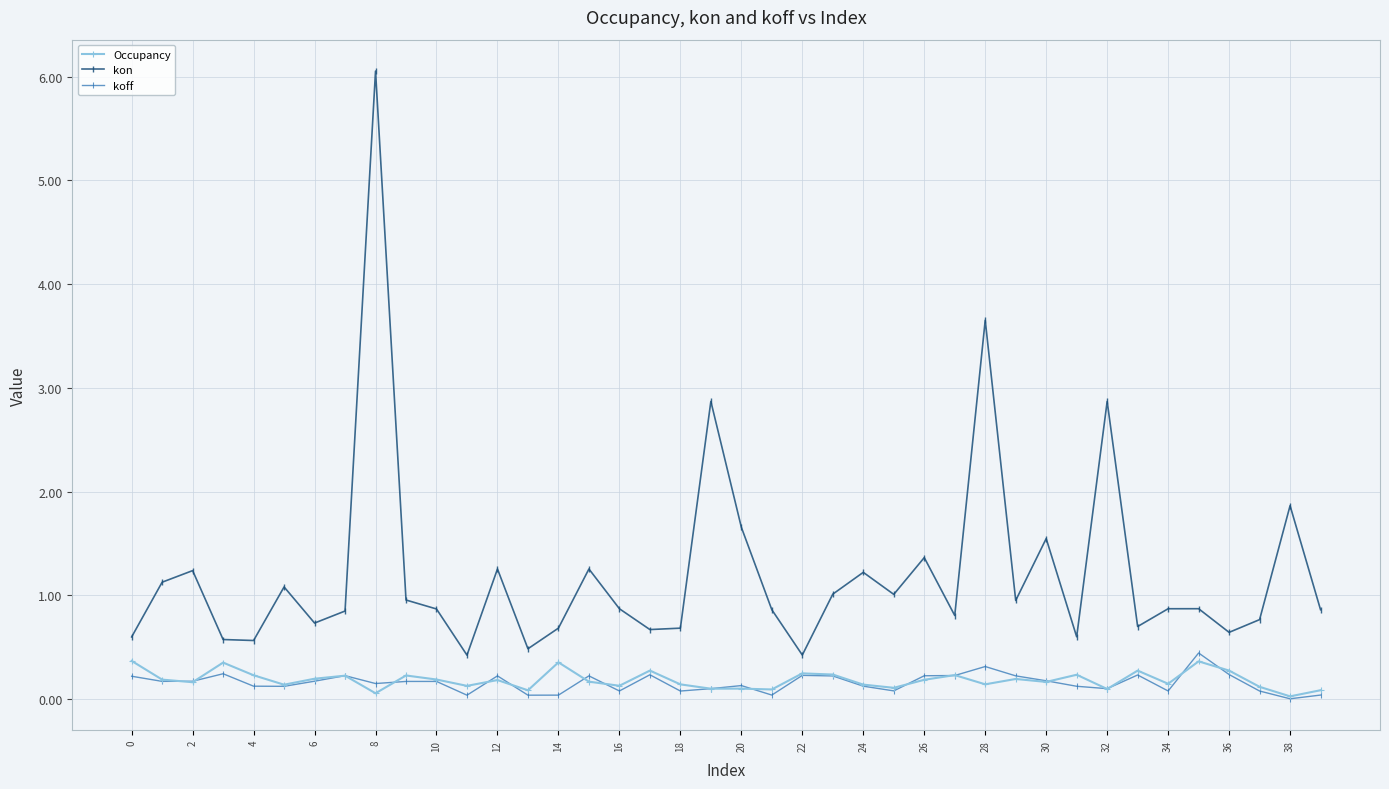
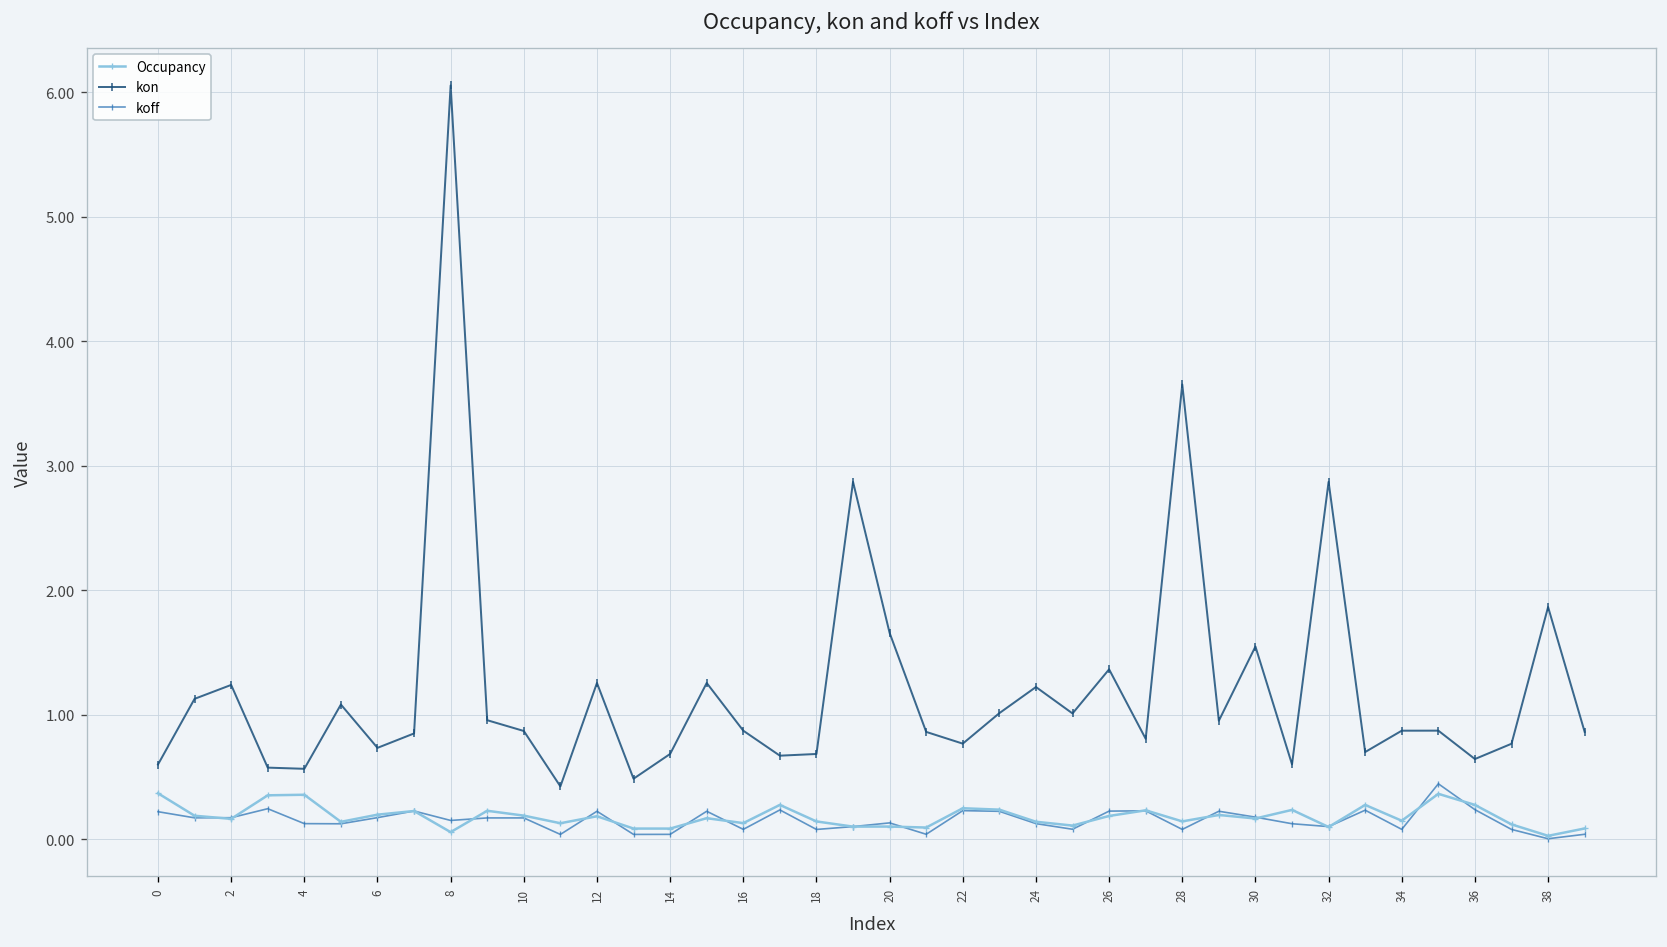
Occupancy, 4: 0.23 -> 0.36
Occupancy, 14: 0.35 -> 0.09
kon, 22: 0.43 -> 0.77
koff, 28: 0.31 -> 0.08
